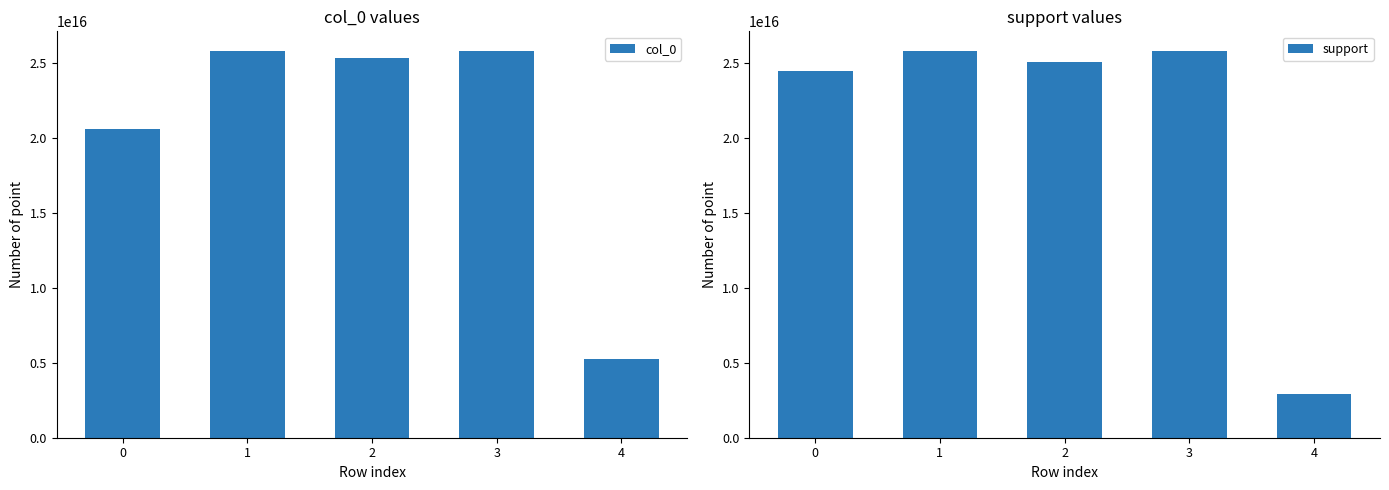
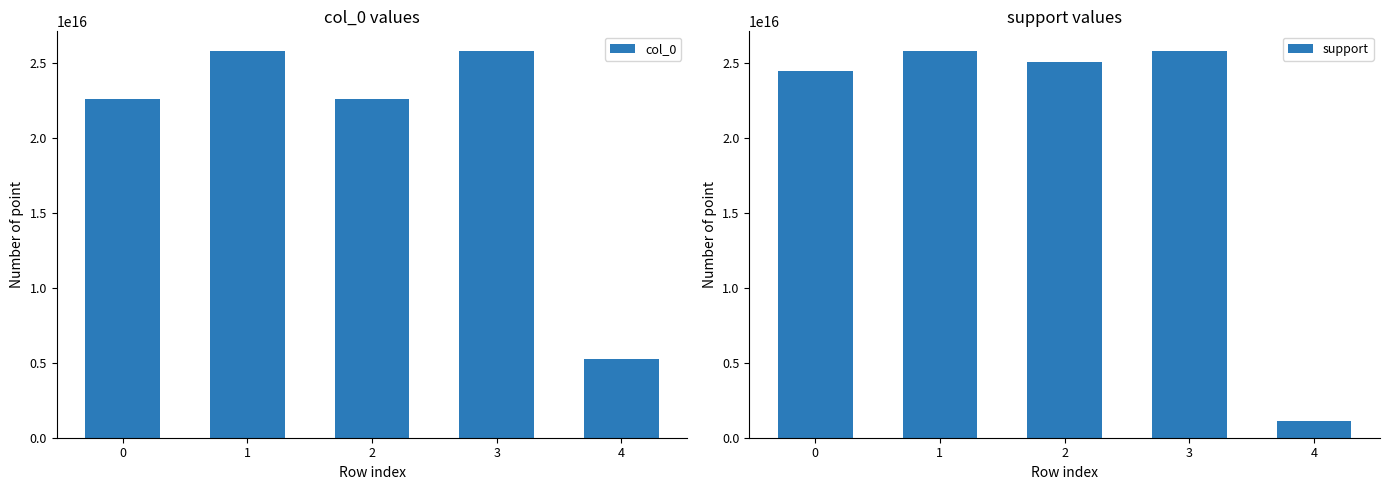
col_0 values, 0: 20600000000000000 -> 22600000000000000
col_0 values, 2: 25300000000000000 -> 22600000000000000
support values, 4: 2900000000000000 -> 1100000000000000
